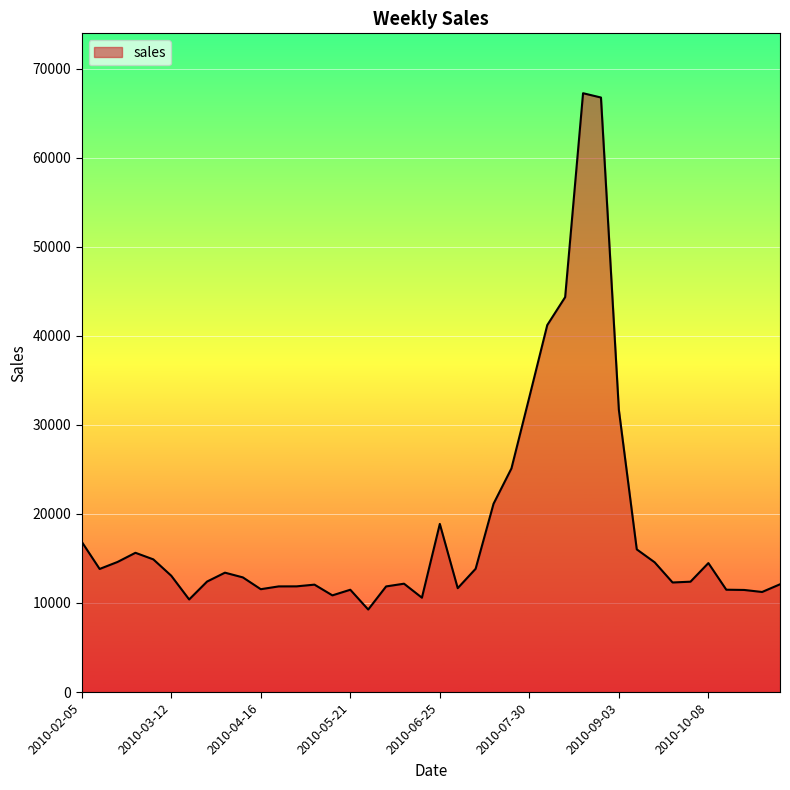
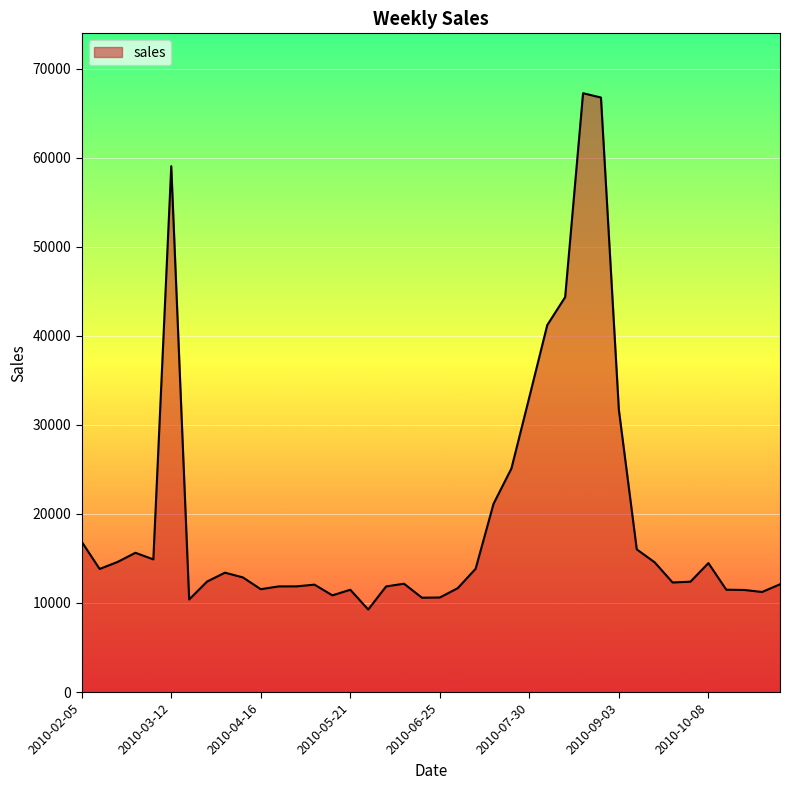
2010-03-12: 13000 -> 59000
2010-06-25: 19000 -> 11000
